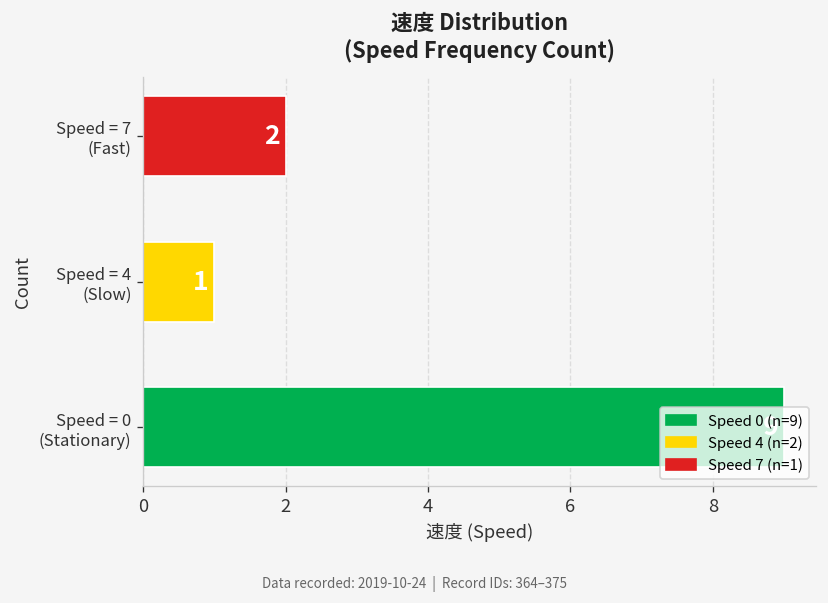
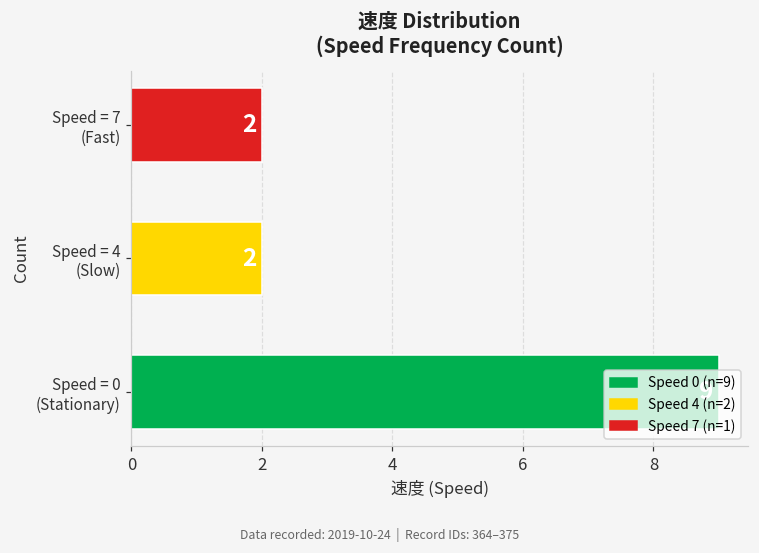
Speed = 4 (Slow): 1 -> 2
